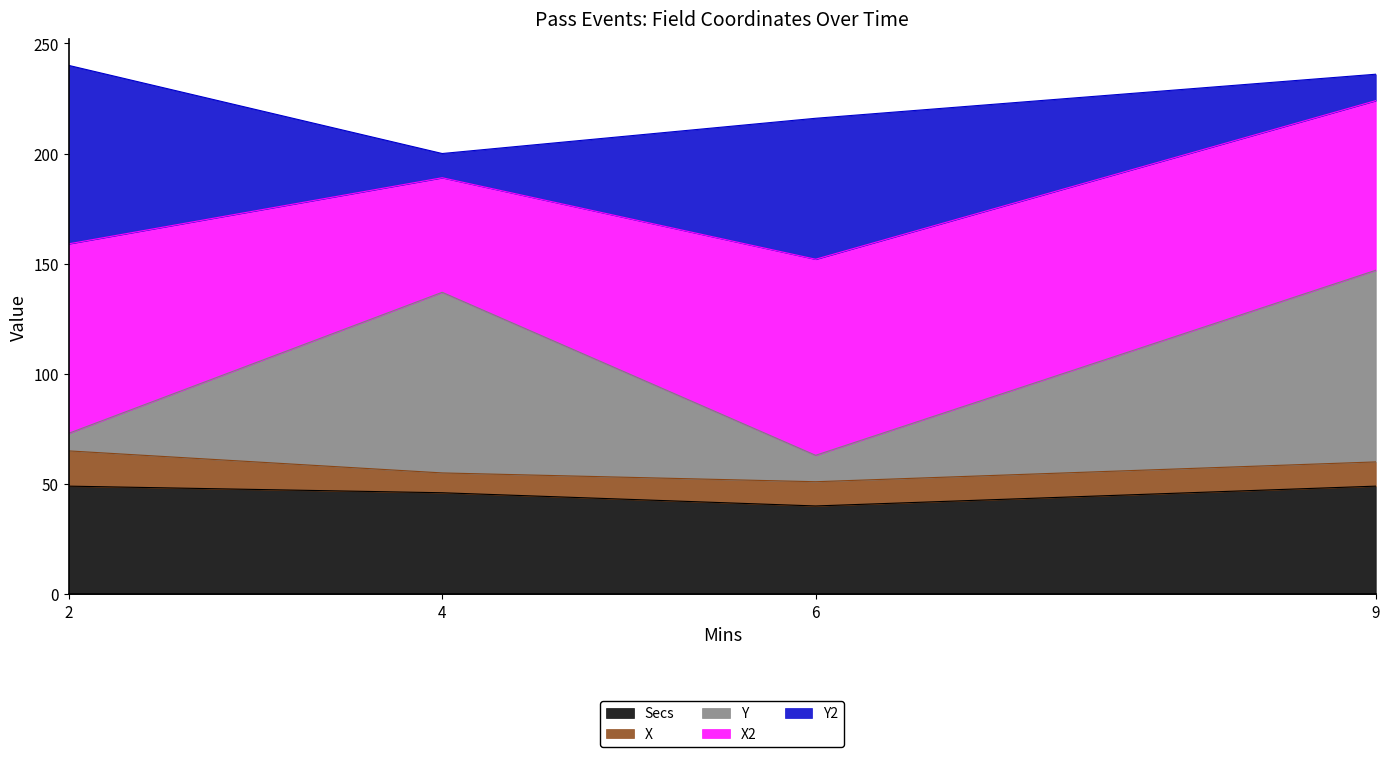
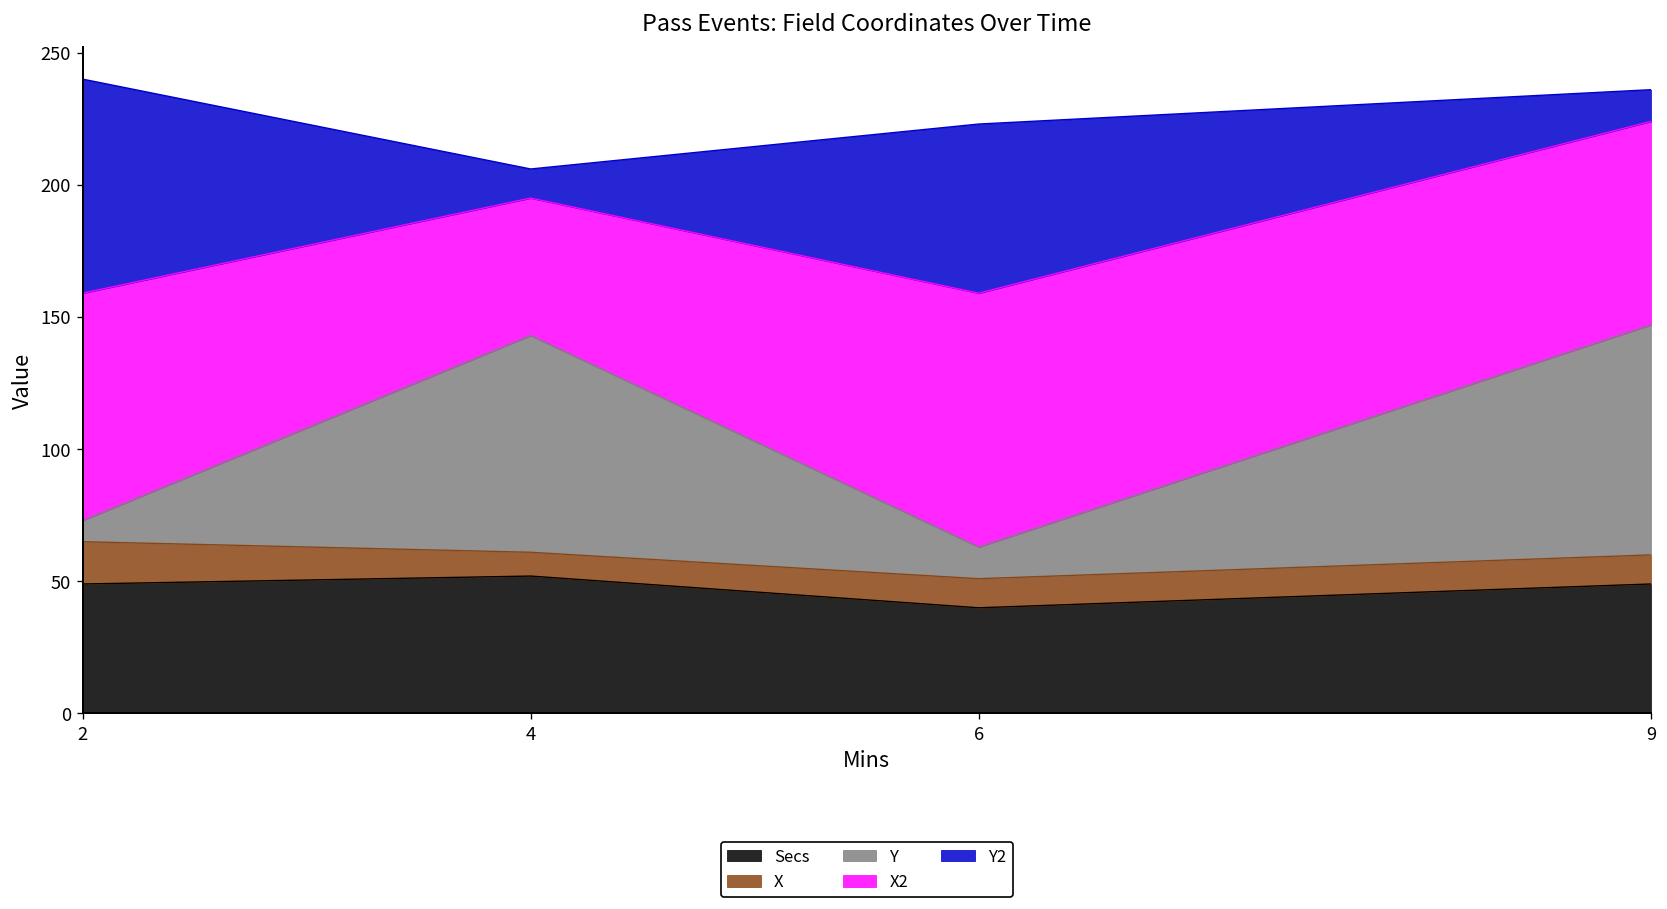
Secs, 4: 46 -> 52
X2, 6: 89 -> 96
